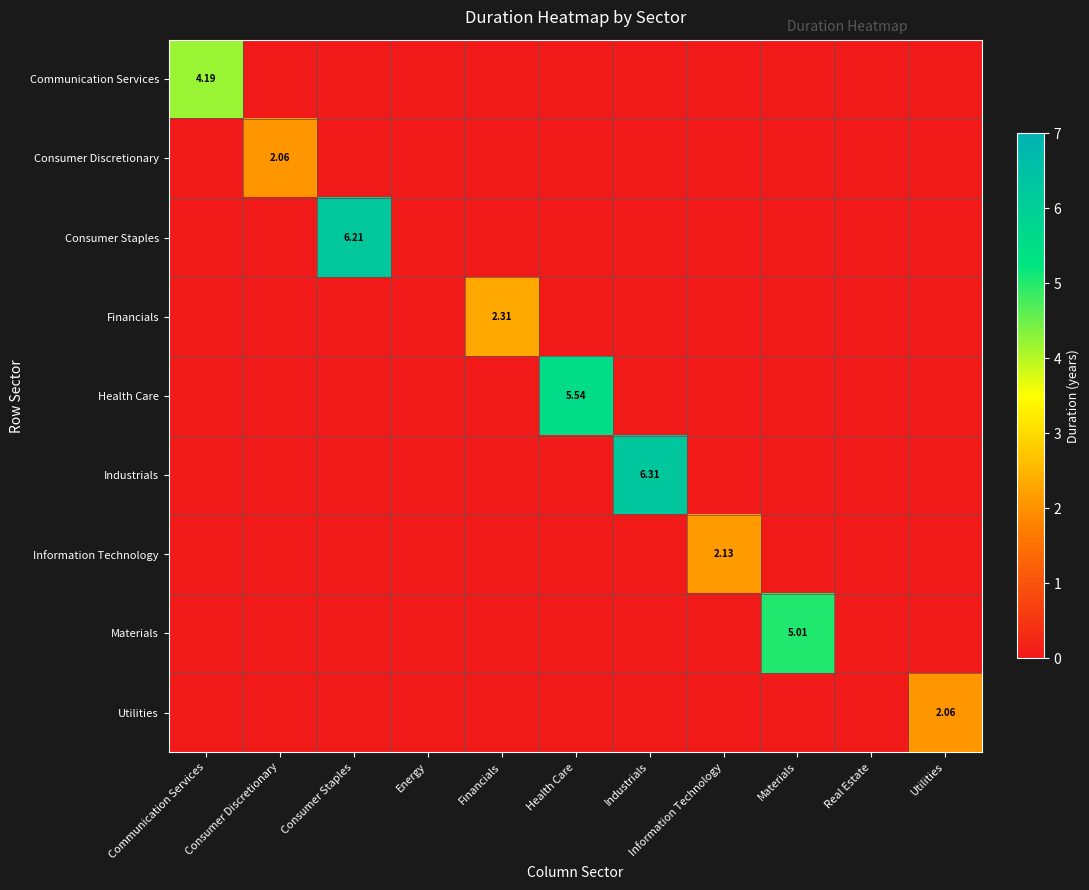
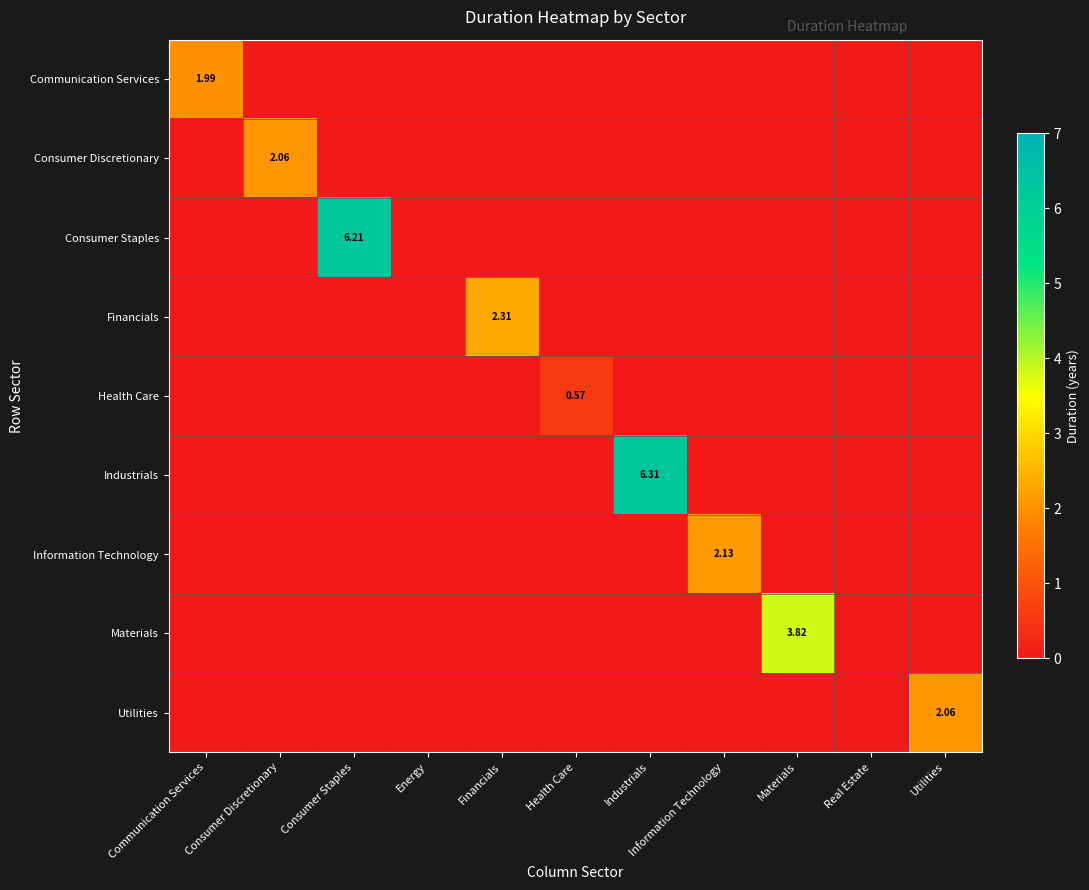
Communication Services, Communication Services: 4.19 -> 1.99
Health Care, Health Care: 5.54 -> 0.57
Materials, Materials: 5.01 -> 3.82
